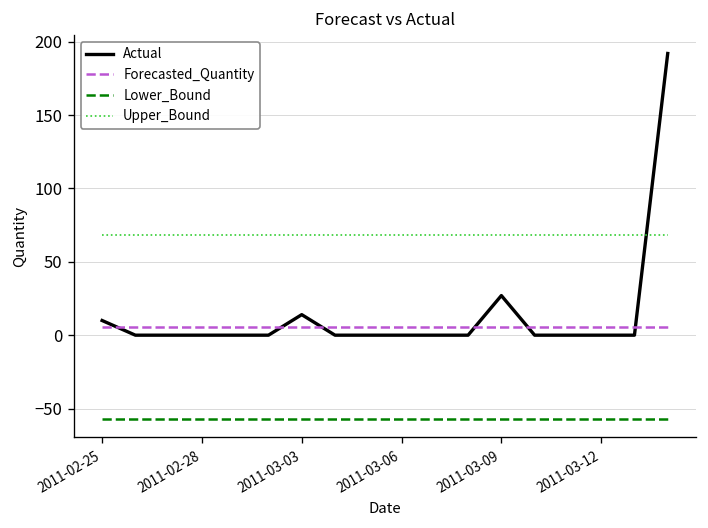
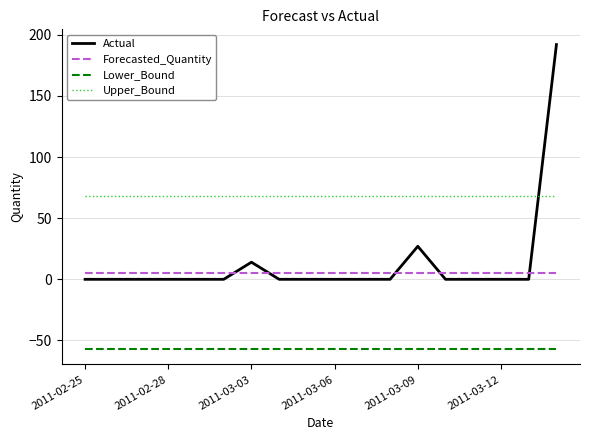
Actual, 2011-02-25: 10 -> 0
